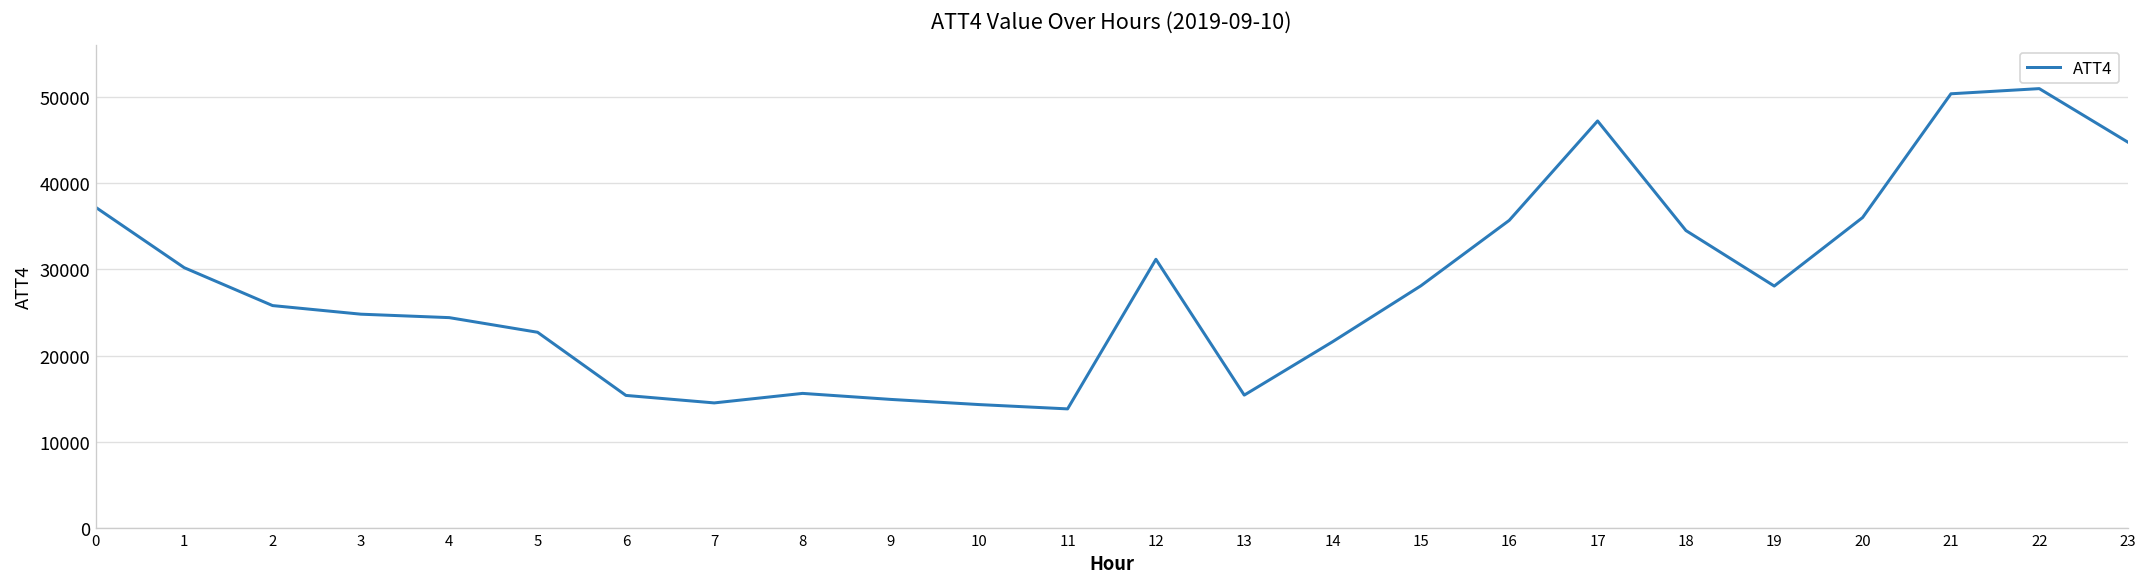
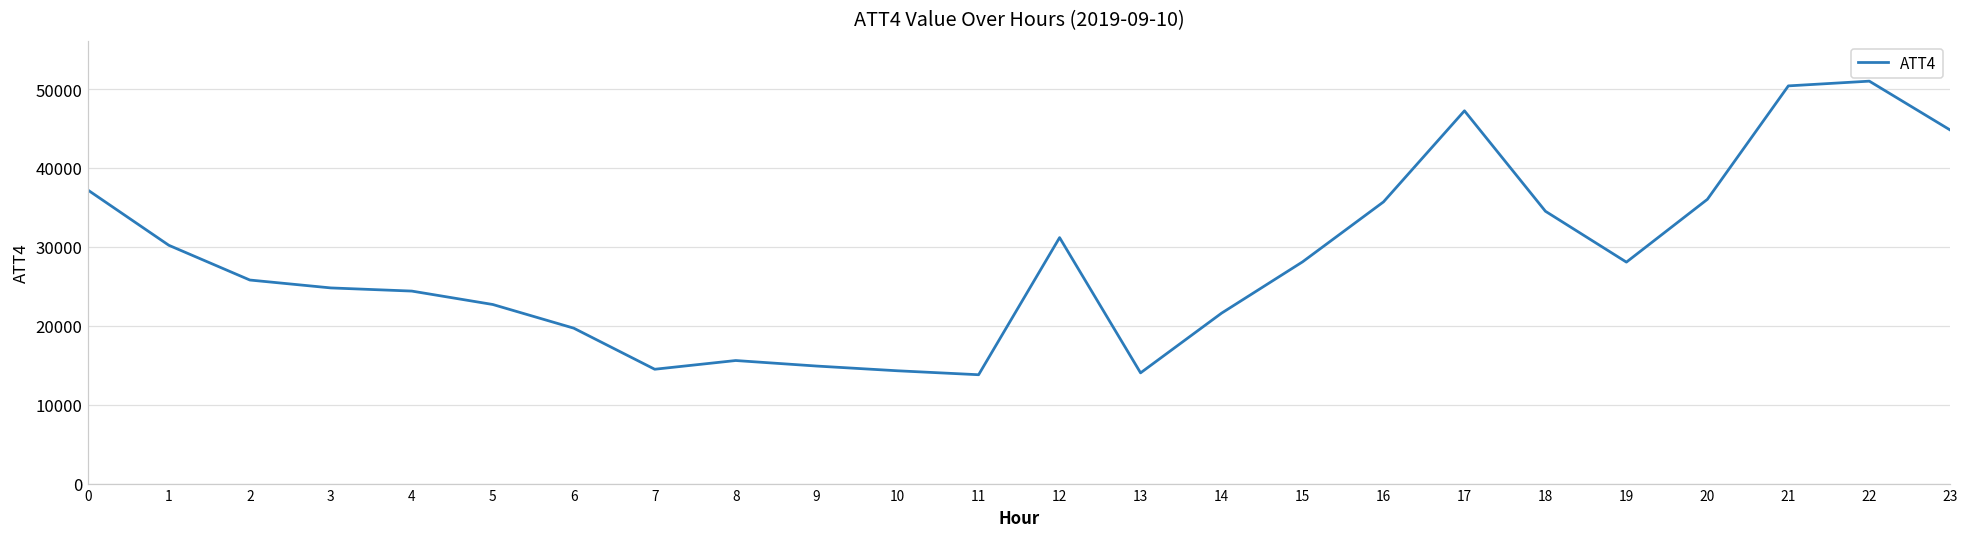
6: 15000 -> 20000
13: 15000 -> 14000
